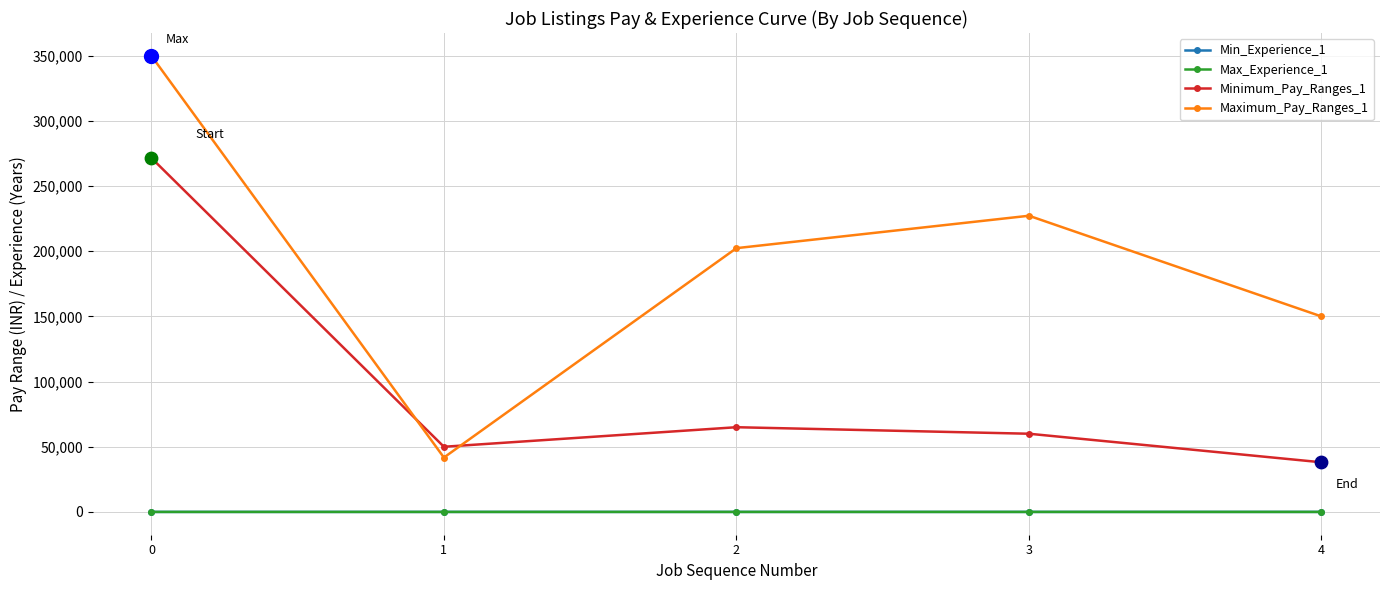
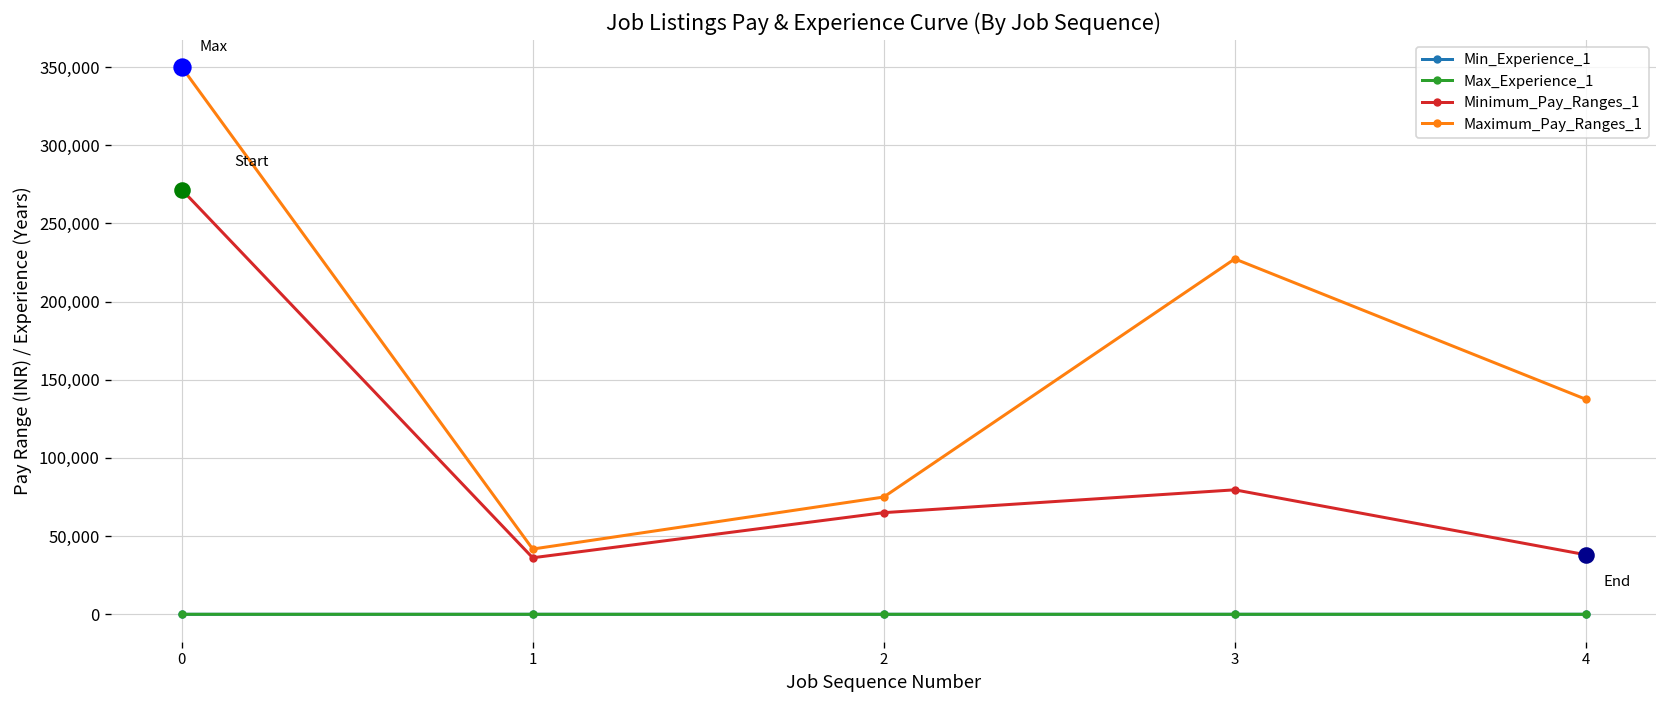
Minimum_Pay_Ranges_1, 1: 50,000 -> 36,000
Maximum_Pay_Ranges_1, 2: 202,000 -> 75,000
Minimum_Pay_Ranges_1, 3: 60,000 -> 80,000
Maximum_Pay_Ranges_1, 4: 150,000 -> 138,000
